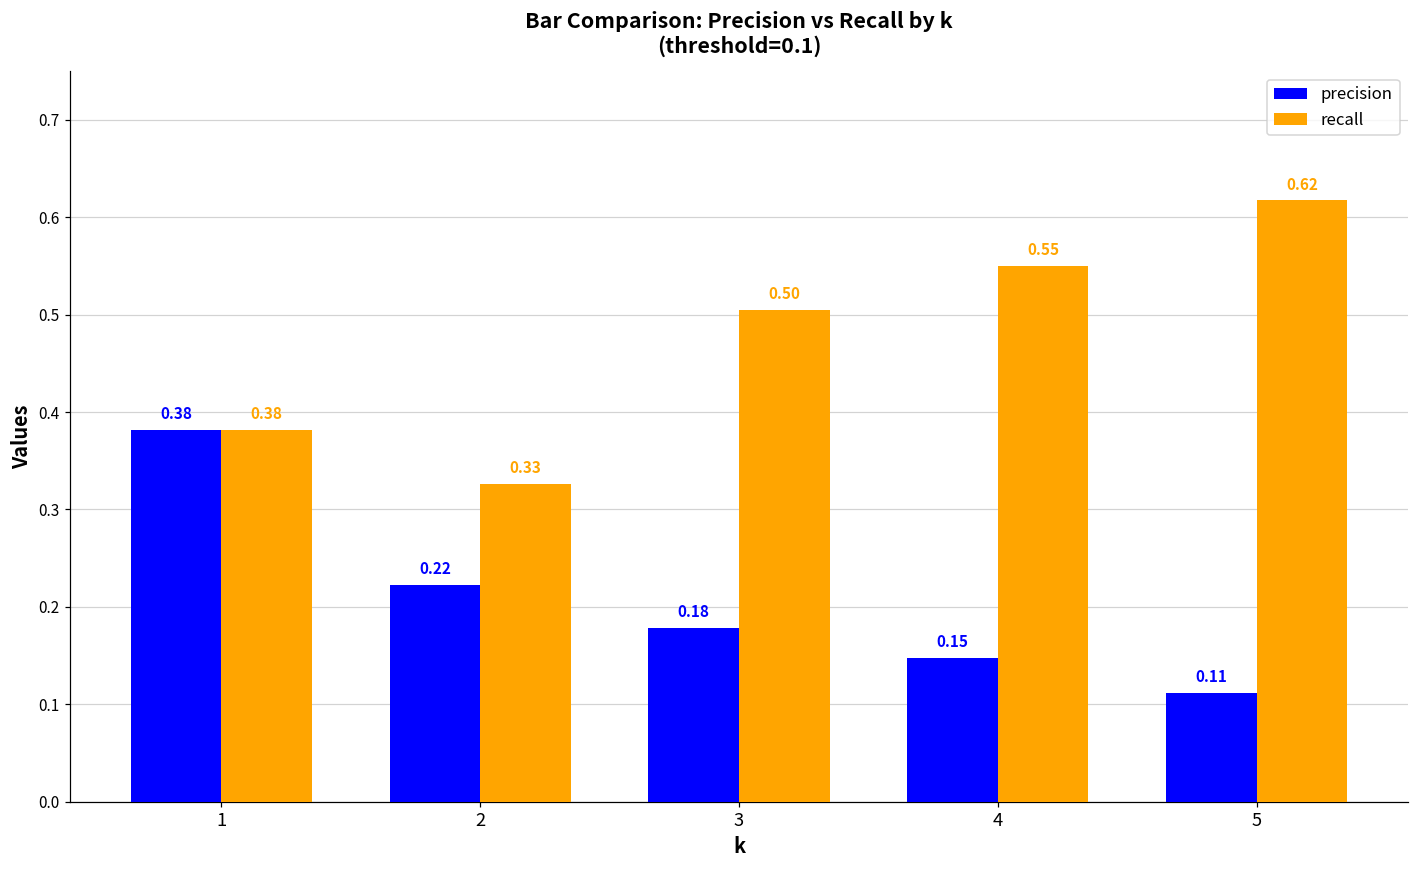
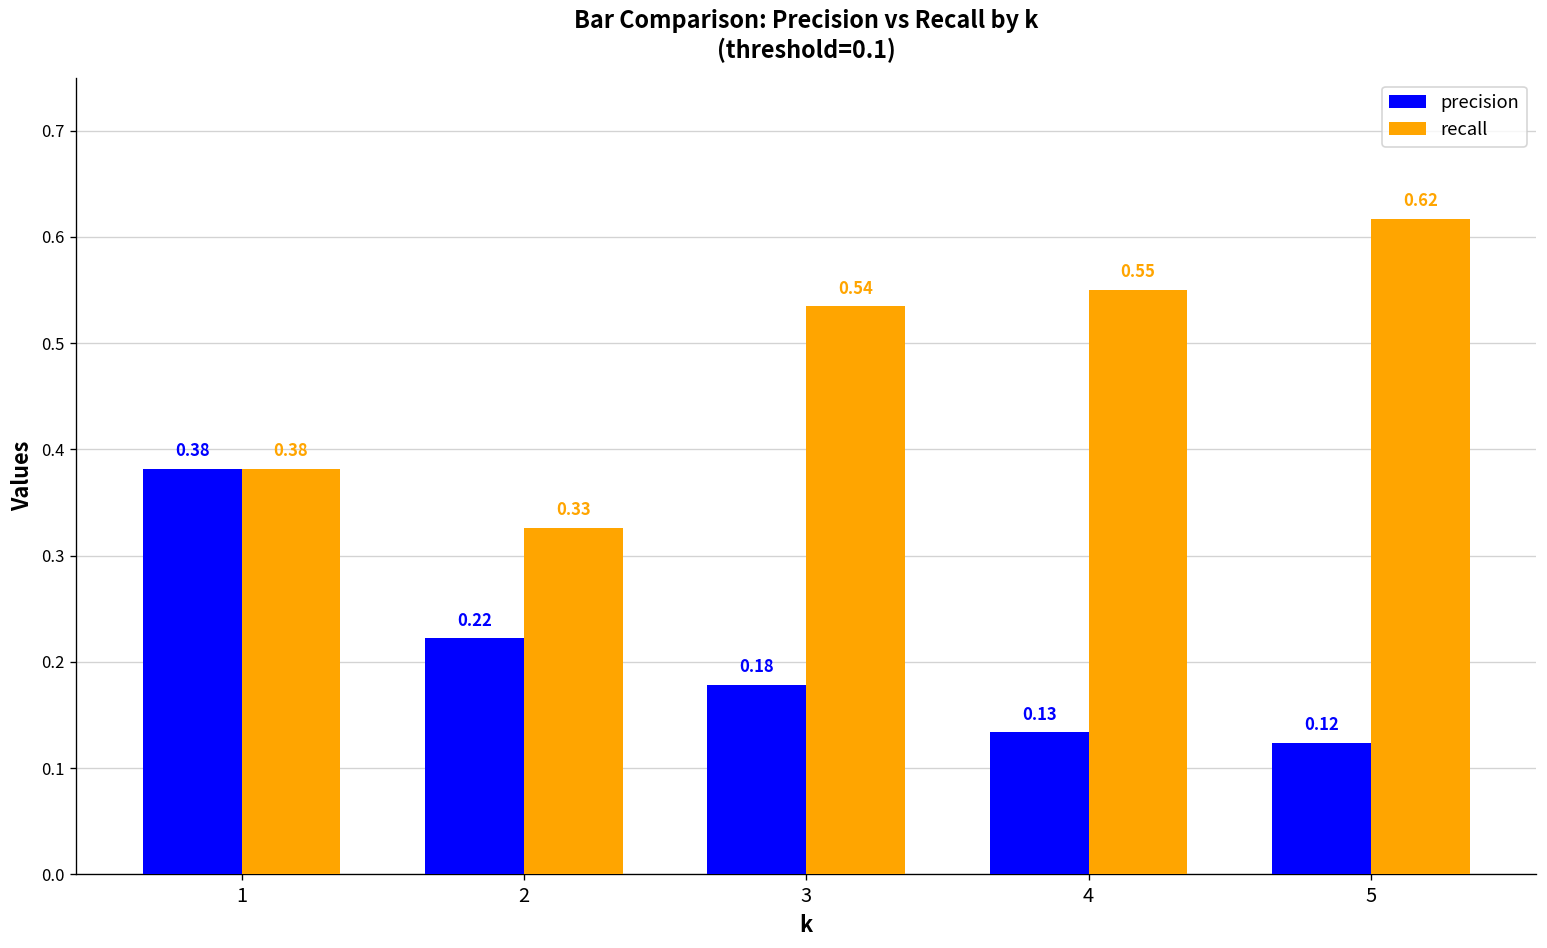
recall, 3: 0.50 -> 0.54
precision, 4: 0.15 -> 0.13
precision, 5: 0.11 -> 0.12
